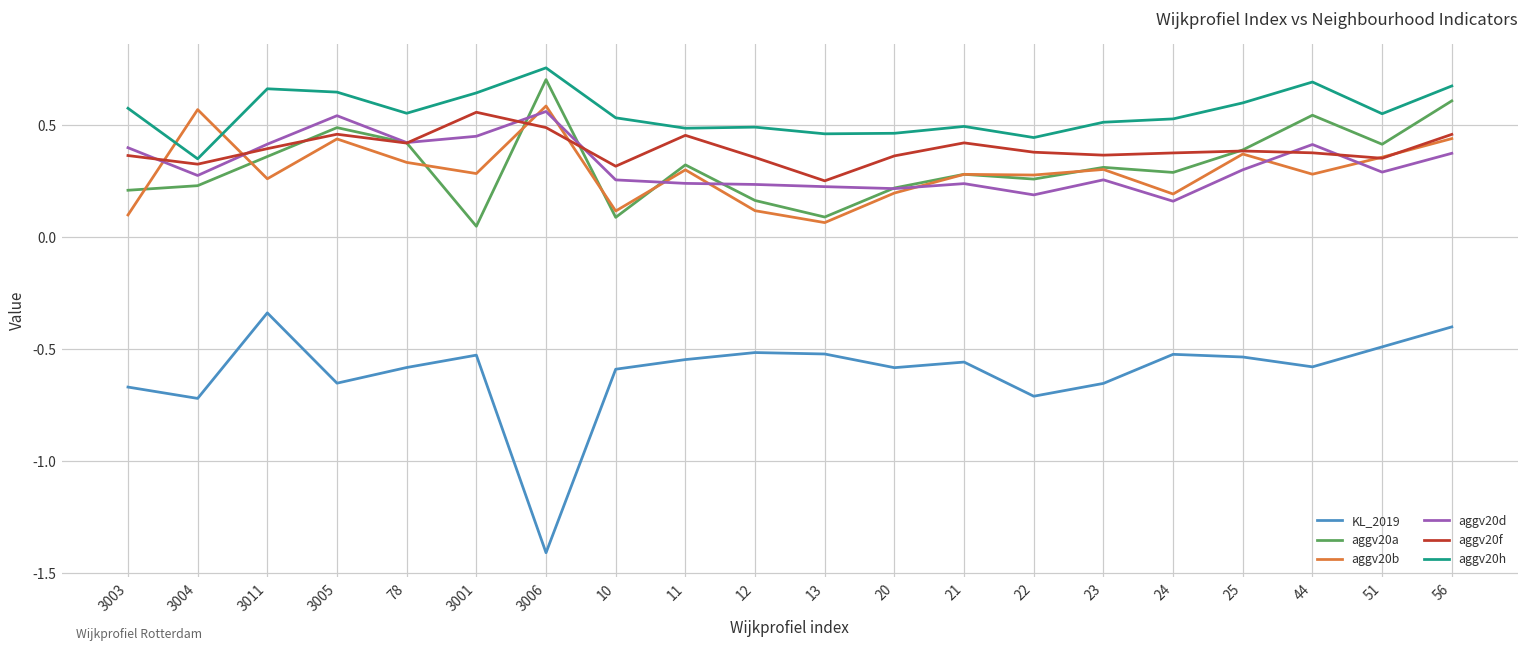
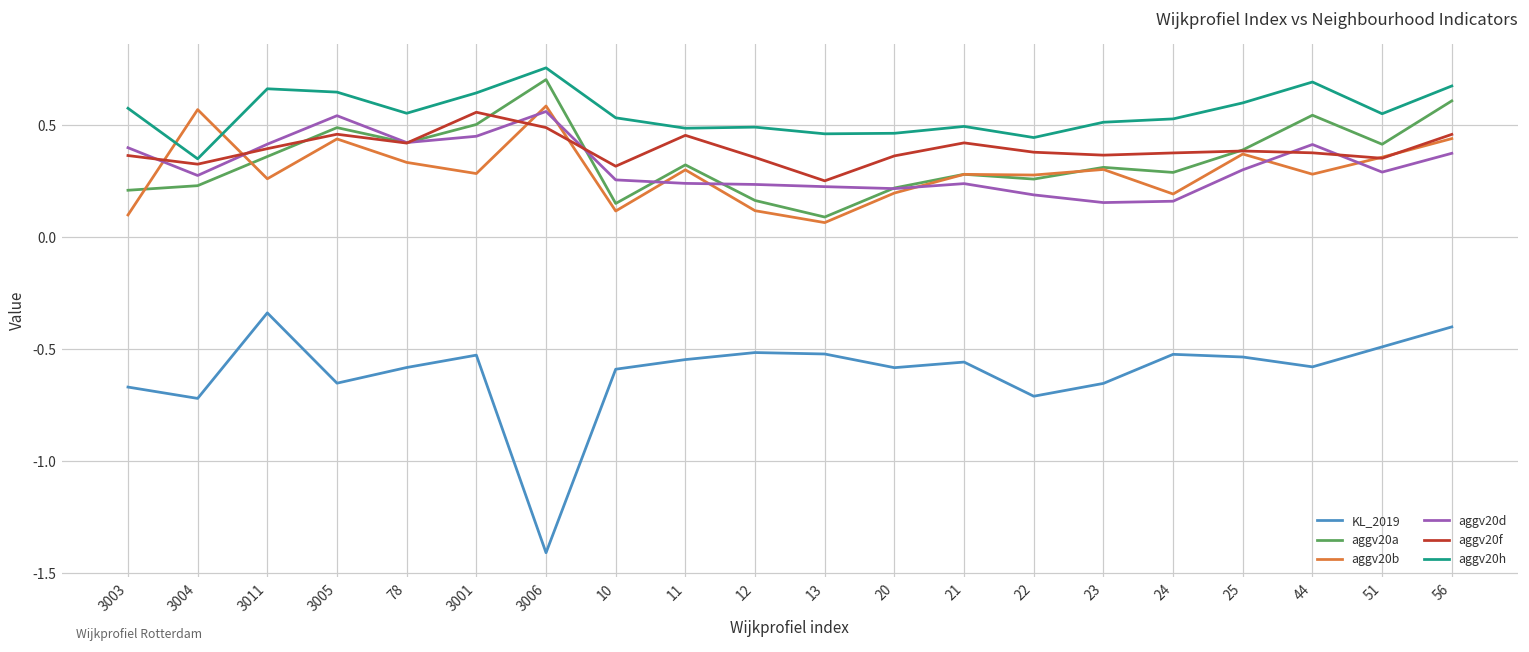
aggv20a, 3001: 0.05 -> 0.50
aggv20a, 10: 0.09 -> 0.15
aggv20d, 23: 0.26 -> 0.15
